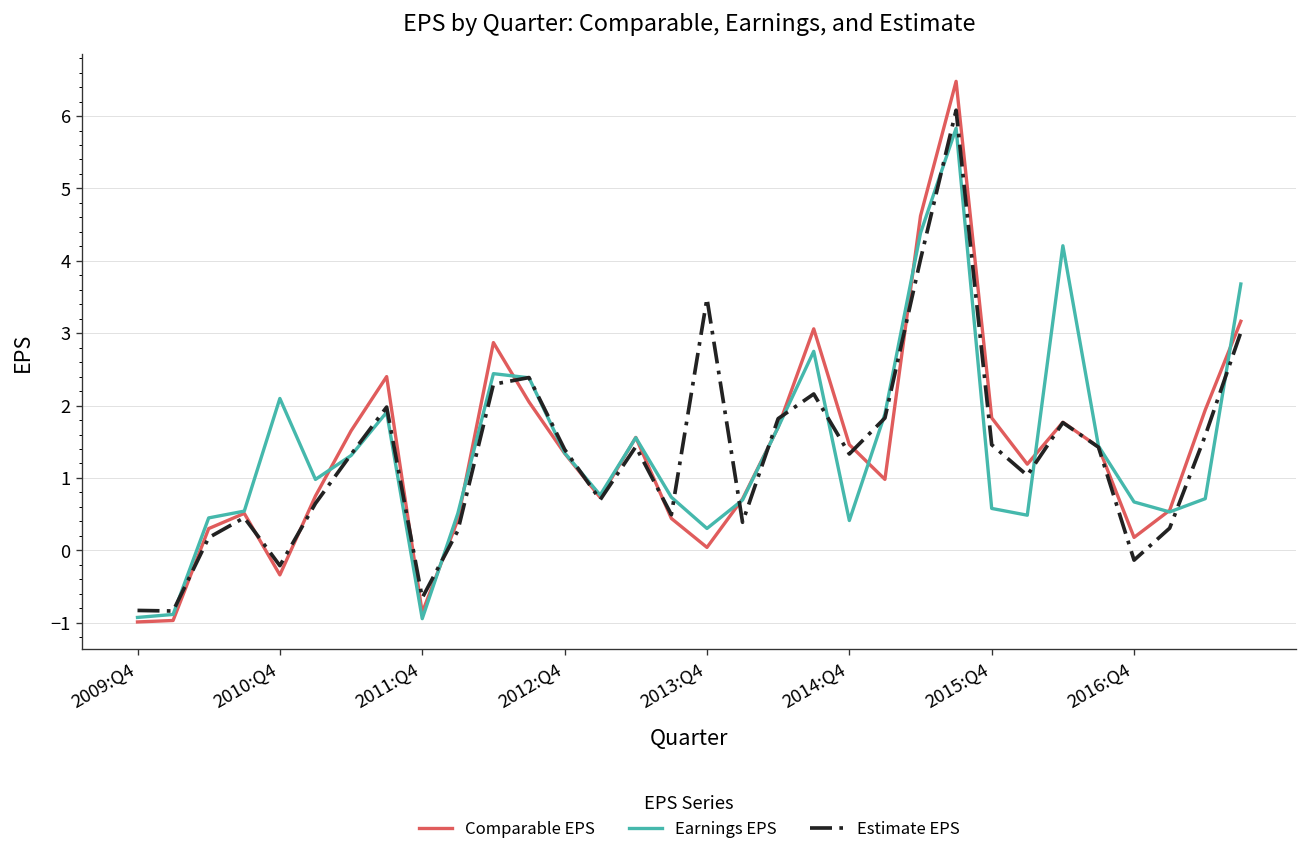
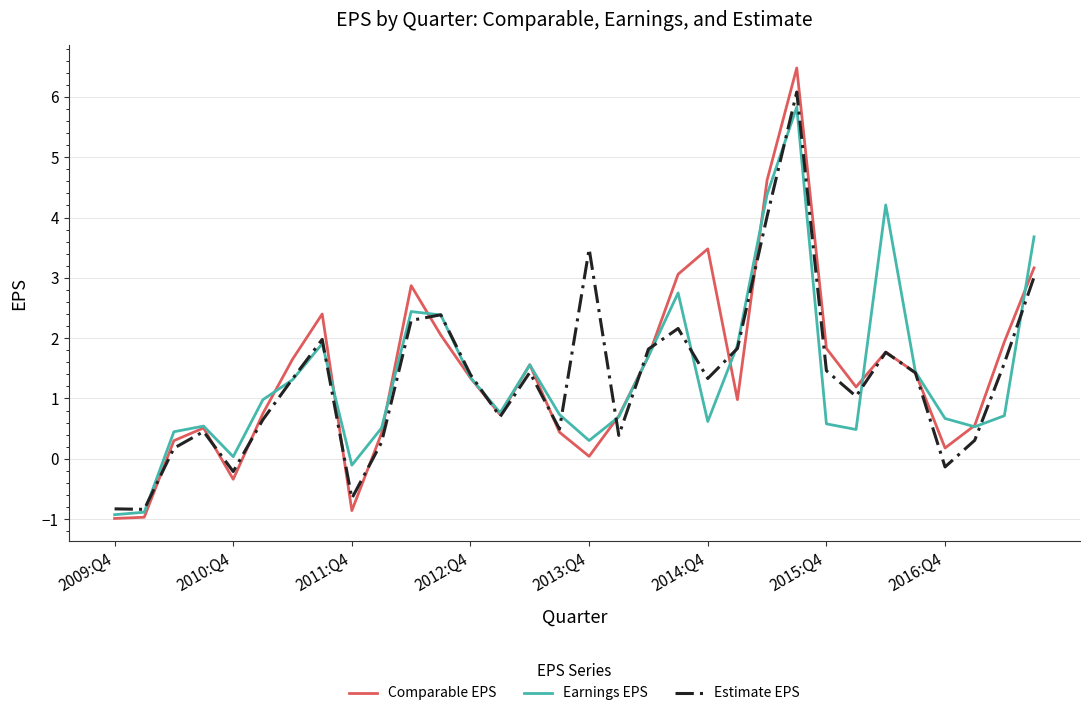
Earnings EPS, 2010:Q4: 2.1 -> 0.0
Earnings EPS, 2011:Q4: -0.9 -> -0.1
Comparable EPS, 2014:Q4: 1.5 -> 3.5
Earnings EPS, 2014:Q4: 0.4 -> 0.6
